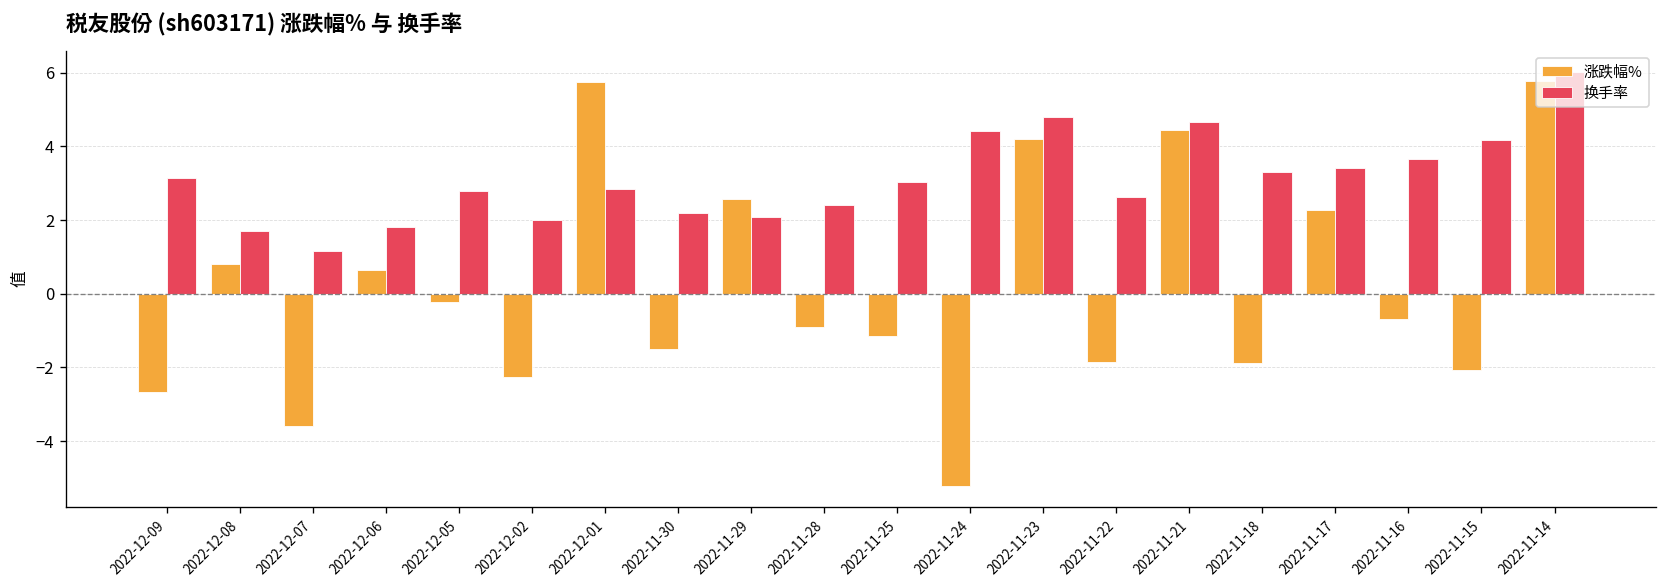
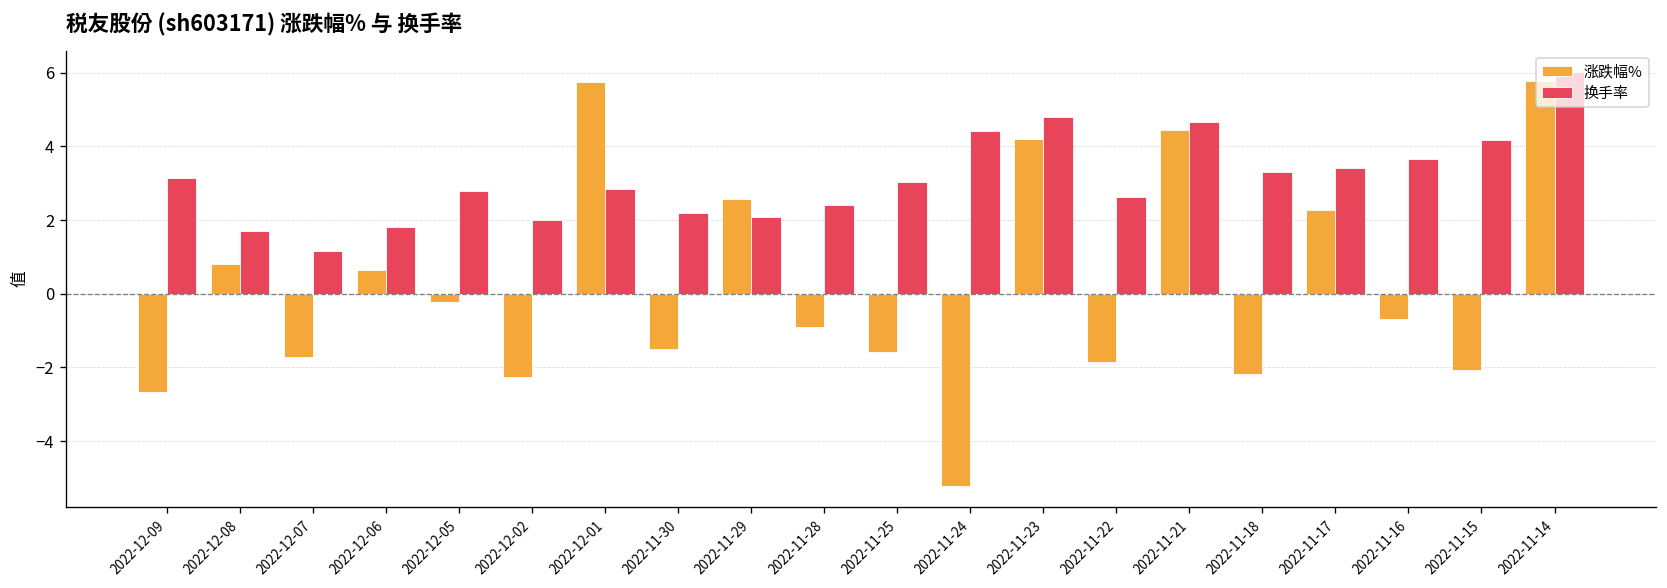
涨跌幅%, 2022-12-07: -3.6 -> -1.7
涨跌幅%, 2022-11-25: -1.1 -> -1.6
涨跌幅%, 2022-11-18: -1.9 -> -2.2
